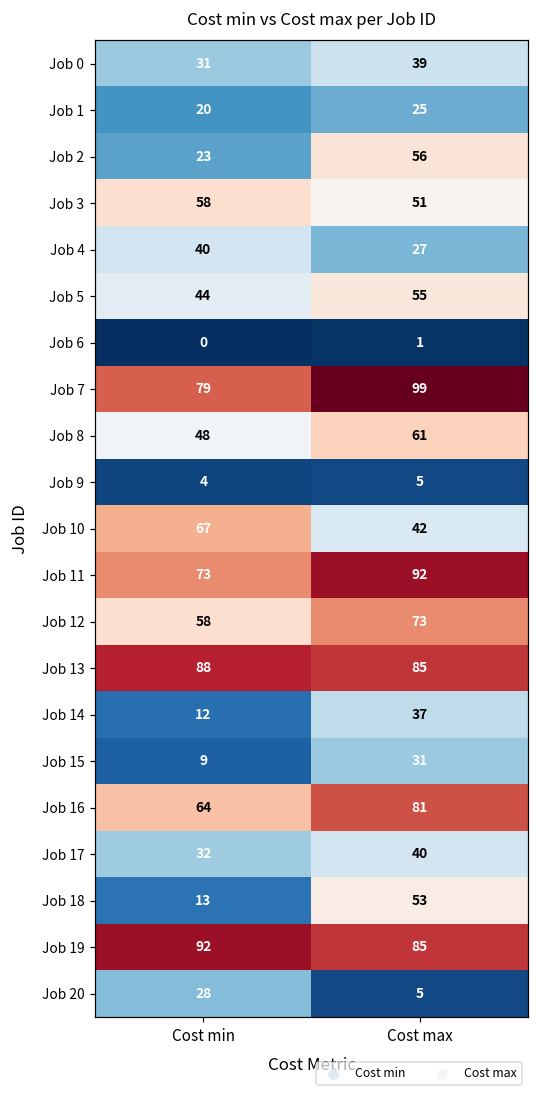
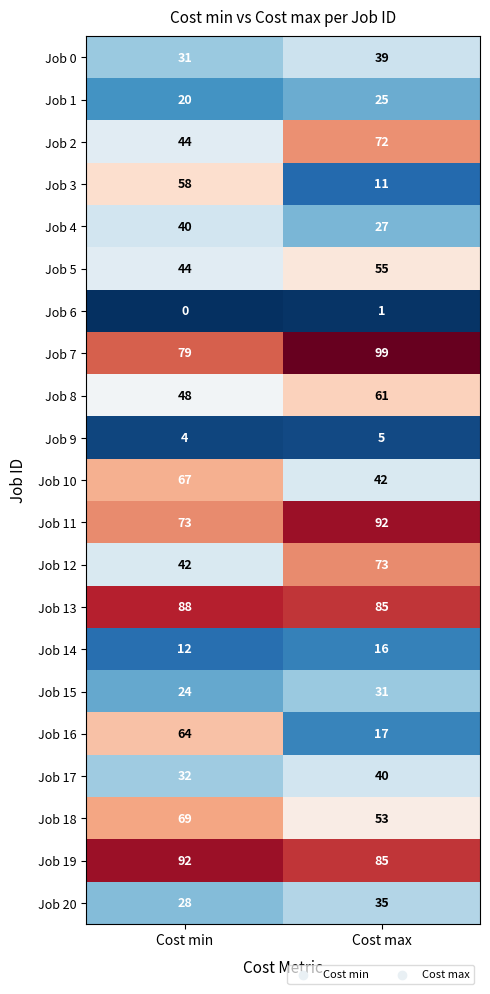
Job 2, Cost min: 23 -> 44
Job 2, Cost max: 56 -> 72
Job 3, Cost max: 51 -> 11
Job 12, Cost min: 58 -> 42
Job 14, Cost max: 37 -> 16
Job 15, Cost min: 9 -> 24
Job 16, Cost max: 81 -> 17
Job 18, Cost min: 13 -> 69
Job 20, Cost max: 5 -> 35
